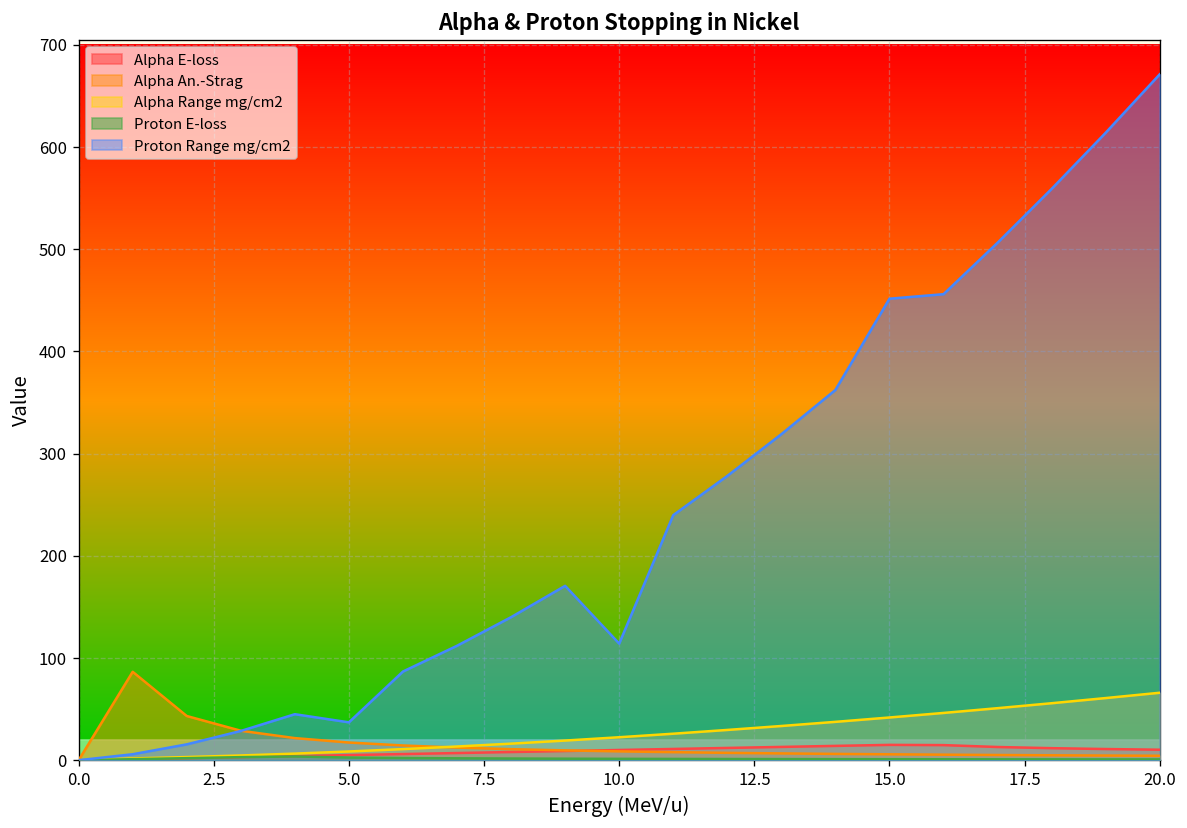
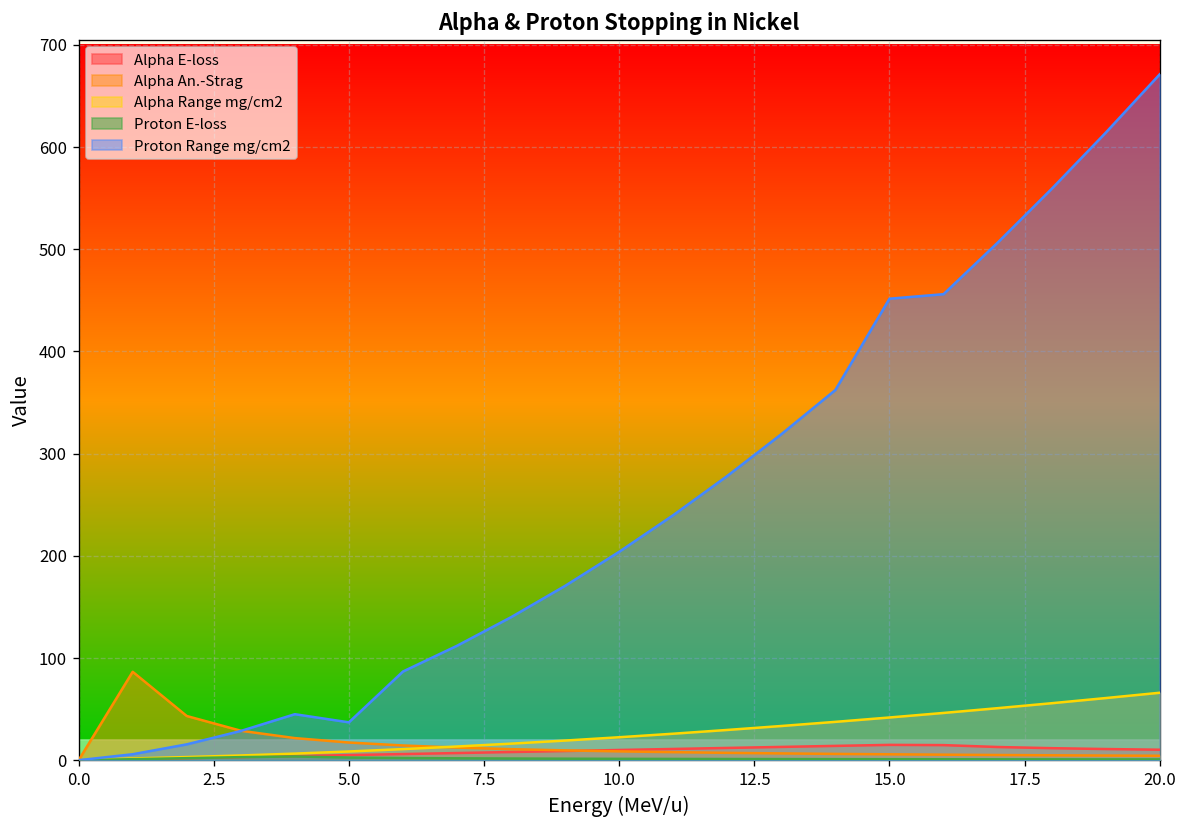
Proton Range mg/cm2, 10.0: 110 -> 200
